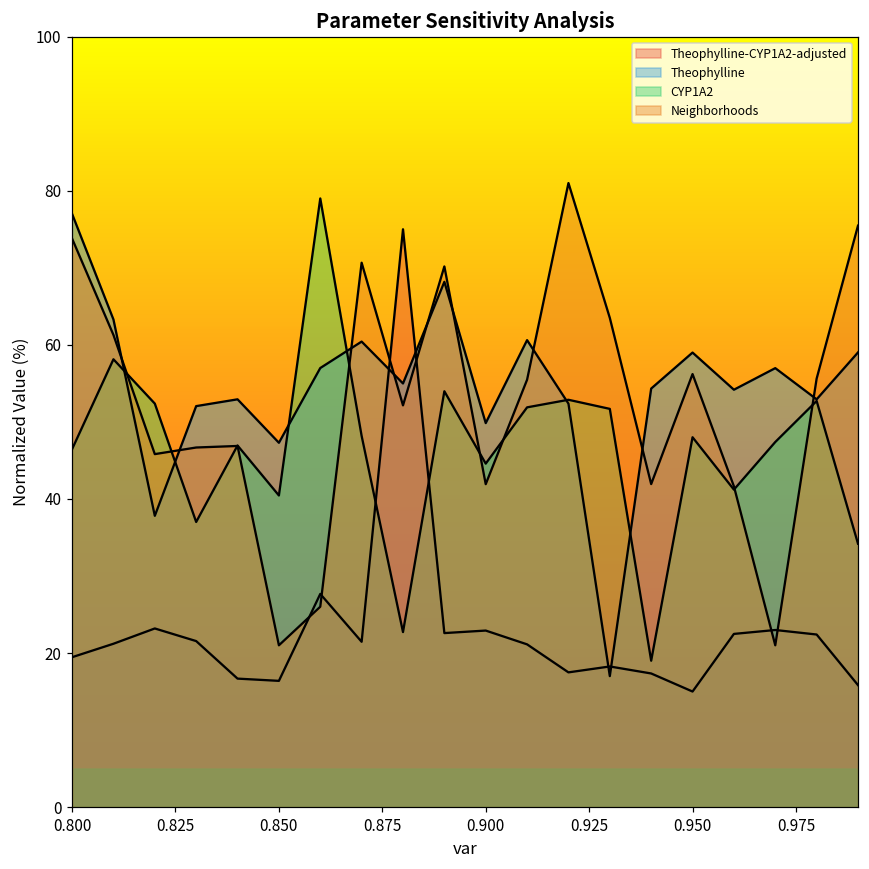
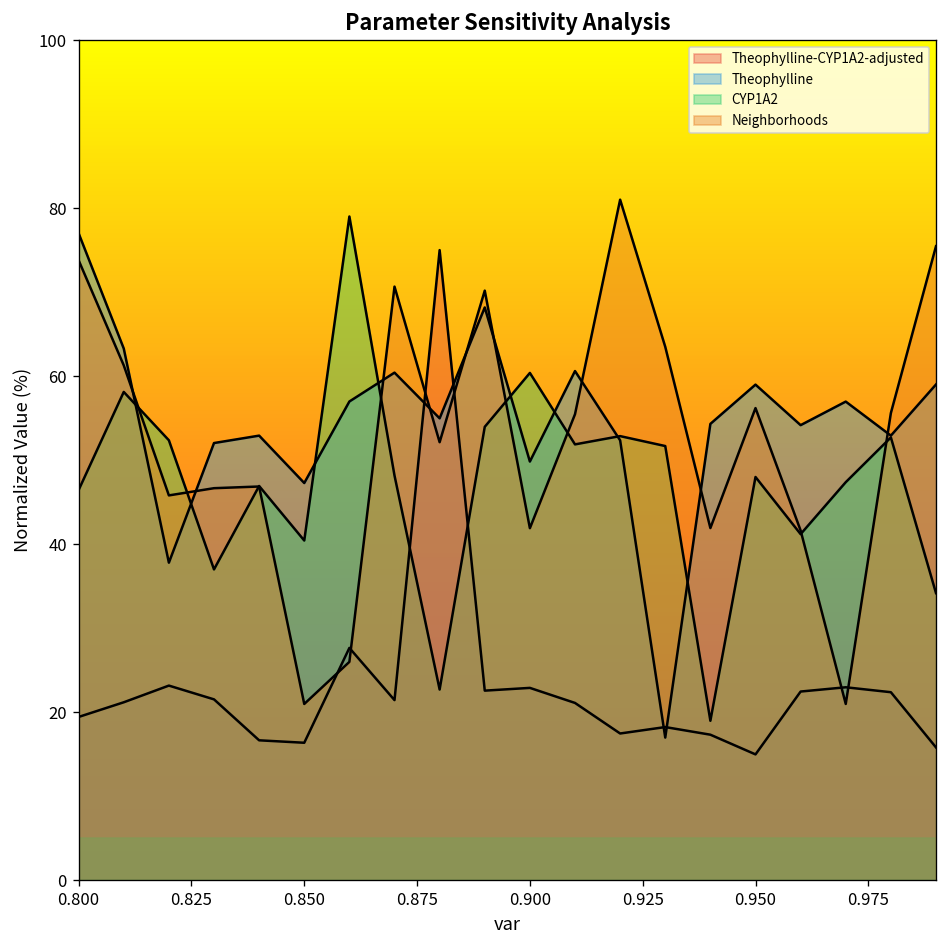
CYP1A2, 0.900: 45 -> 60
